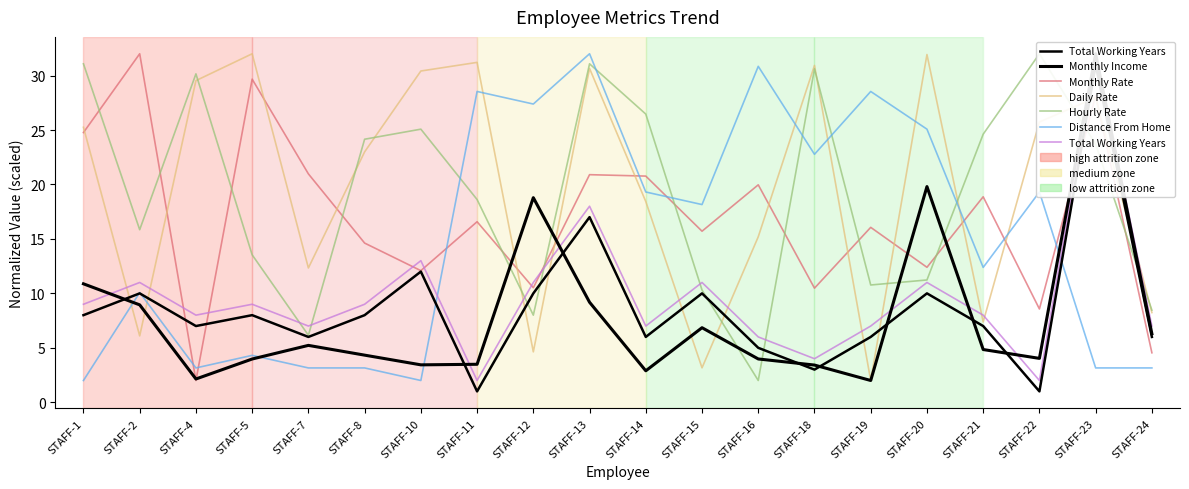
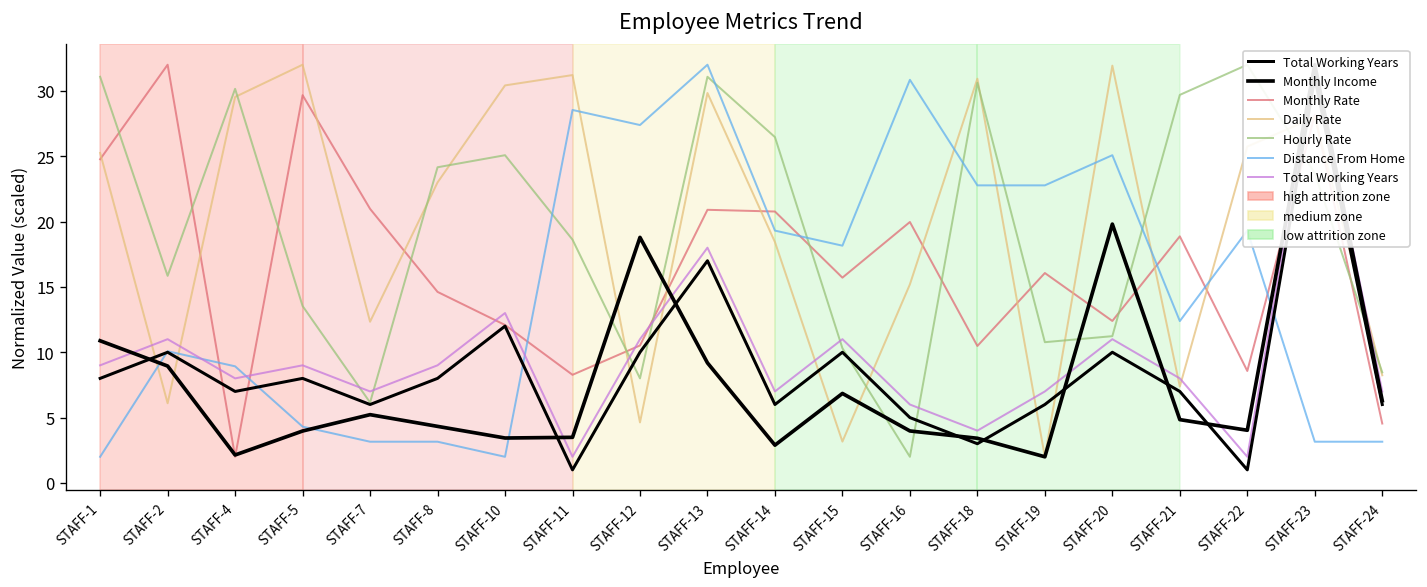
Distance From Home, STAFF-4: 3.2 -> 8.9
Monthly Rate, STAFF-11: 16.6 -> 8.3
Daily Rate, STAFF-13: 30.7 -> 29.8
Distance From Home, STAFF-19: 28.5 -> 22.8
Hourly Rate, STAFF-21: 24.6 -> 29.7
